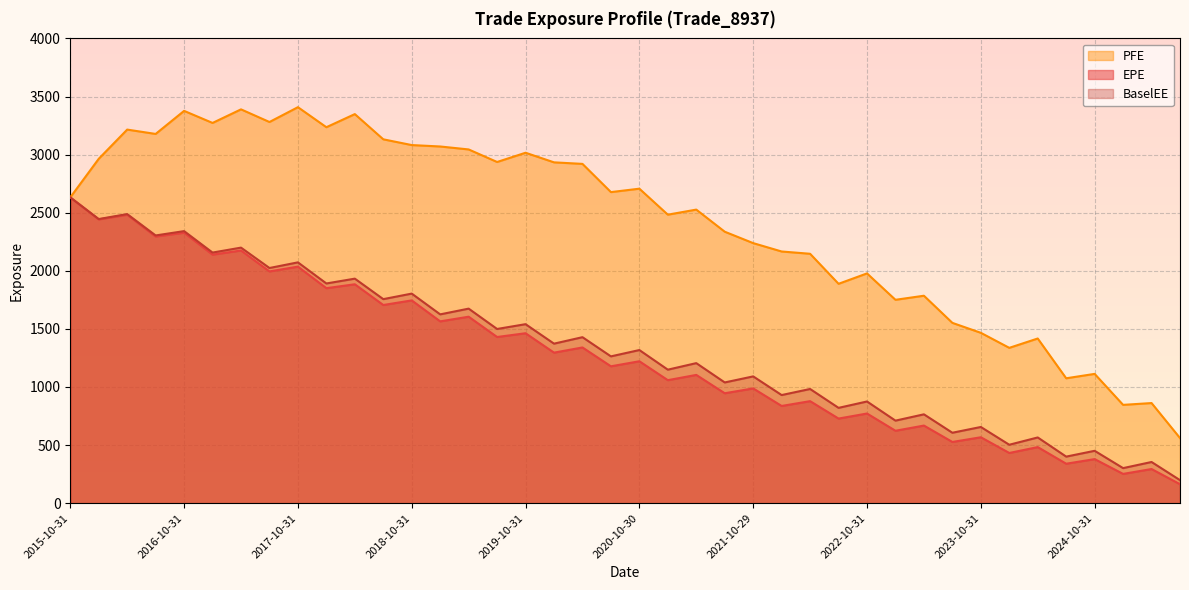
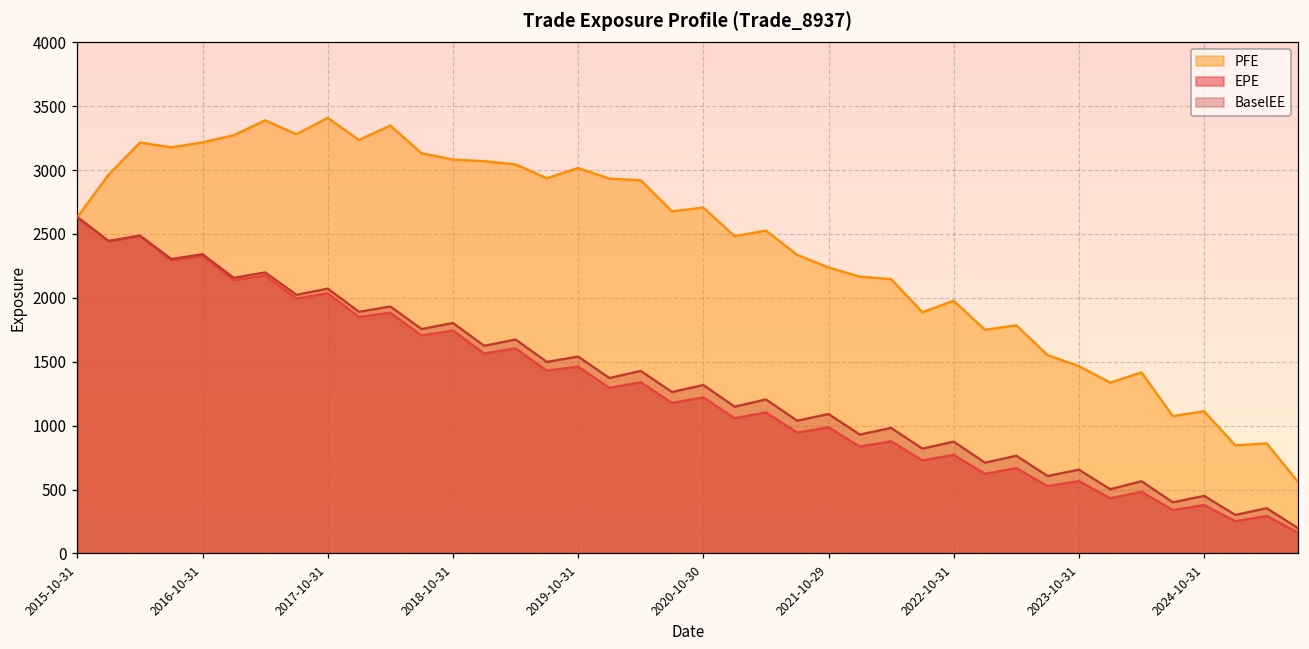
PFE, 2016-10-31: 3380 -> 3220
